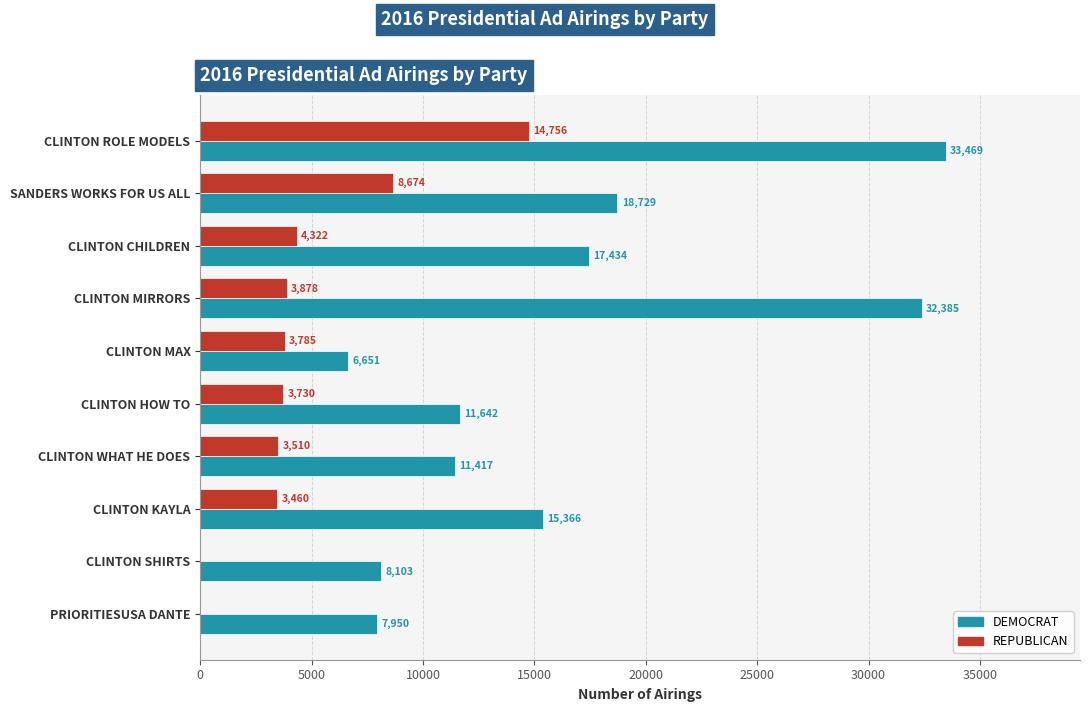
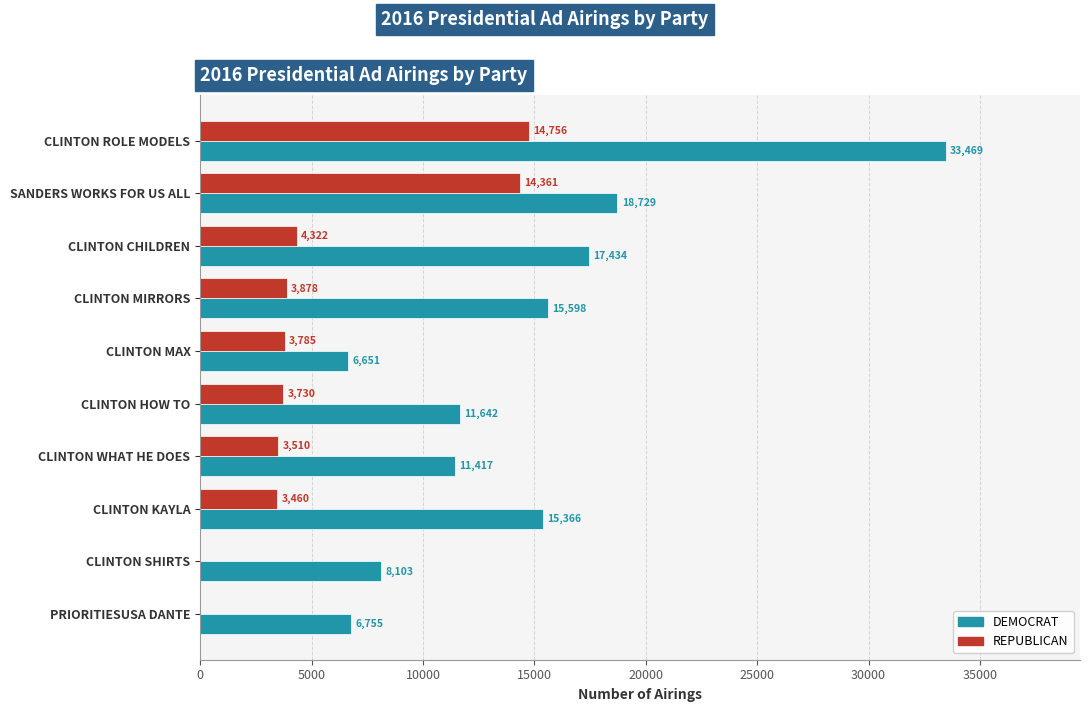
REPUBLICAN, SANDERS WORKS FOR US ALL: 8,674 -> 14,361
DEMOCRAT, CLINTON MIRRORS: 32,385 -> 15,598
DEMOCRAT, PRIORITIESUSA DANTE: 7,950 -> 6,755
